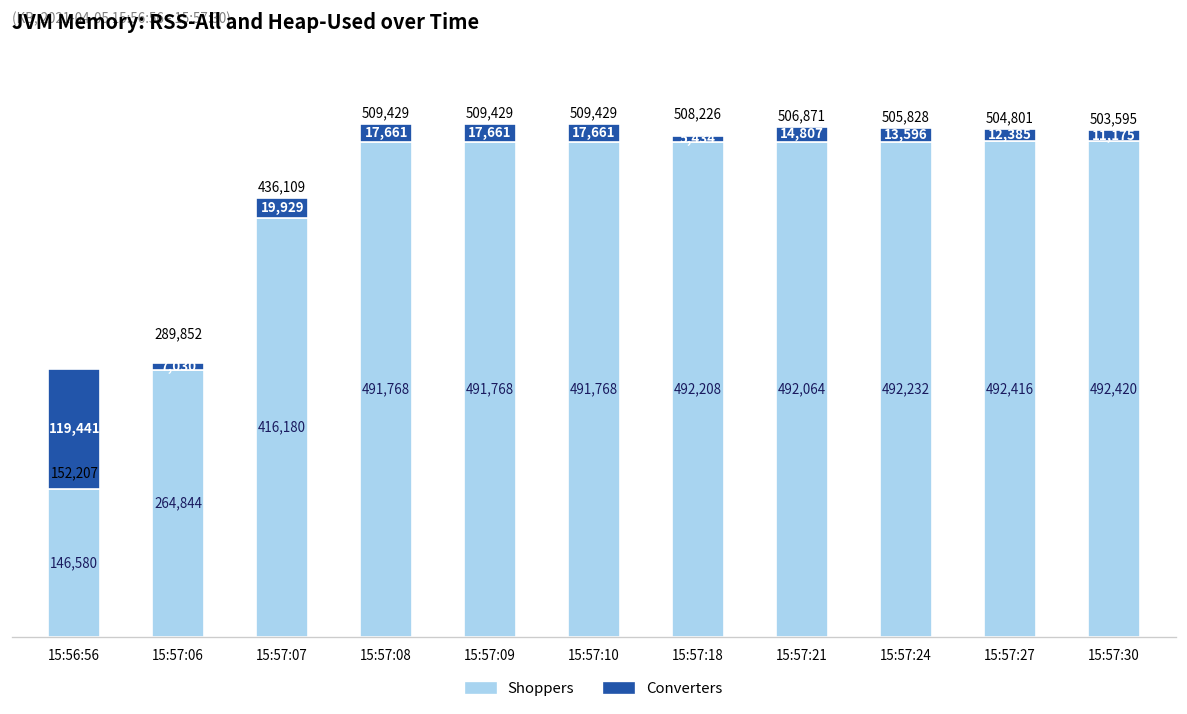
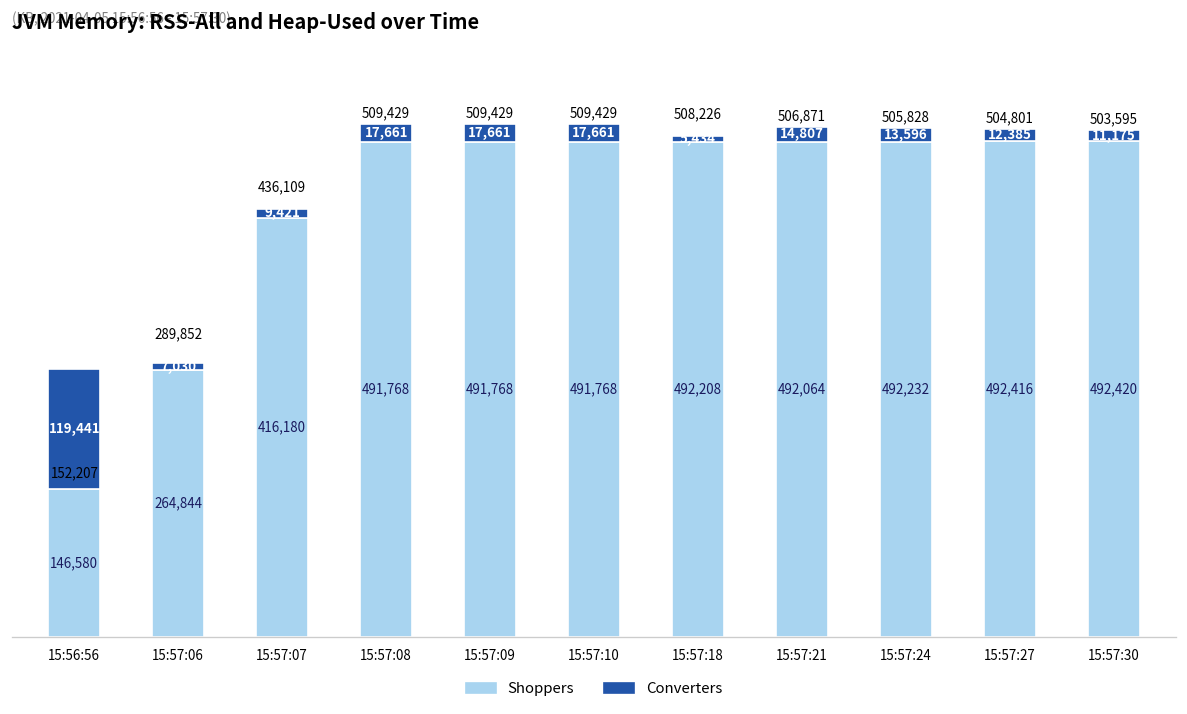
Converters, 15:57:07: 19,929 -> 9,421
